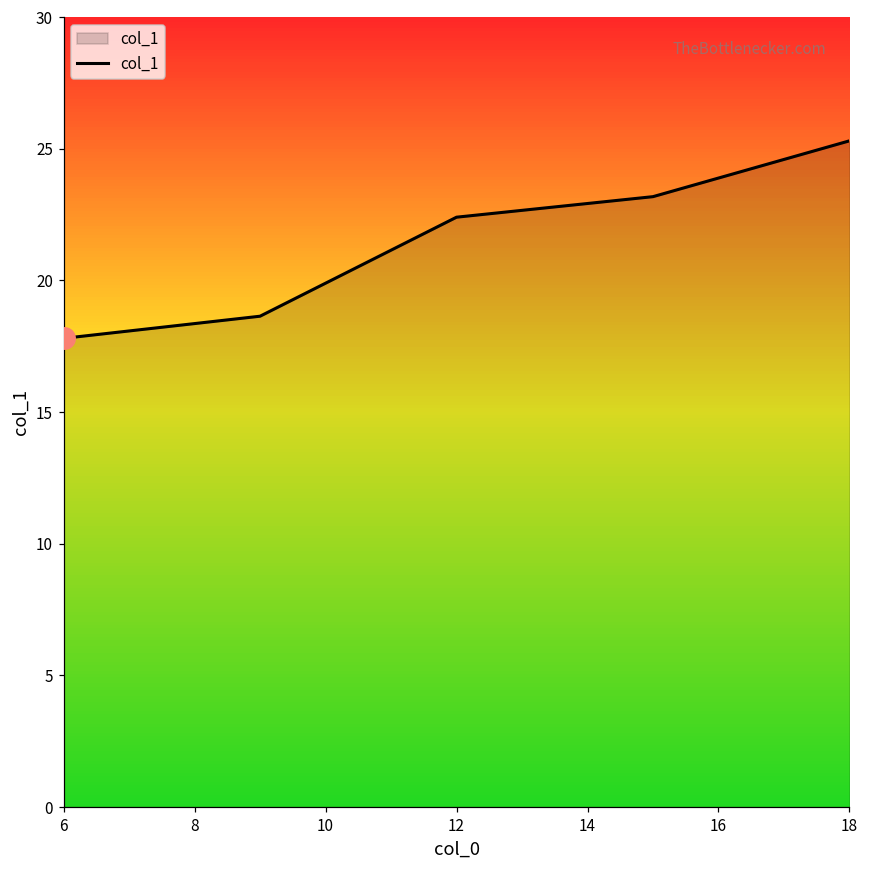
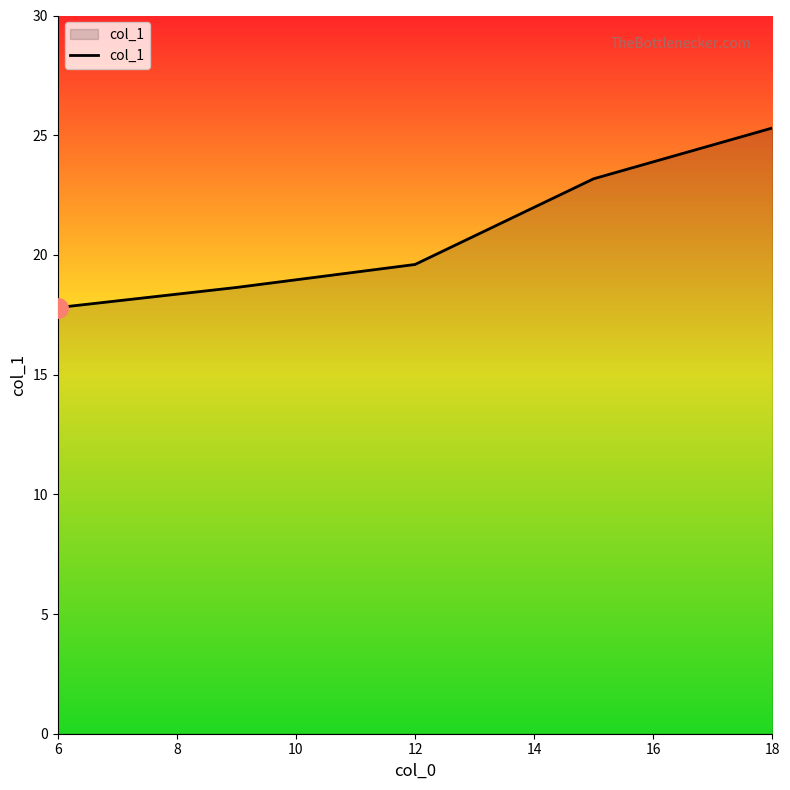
col_1, 12: 22.4 -> 19.6
